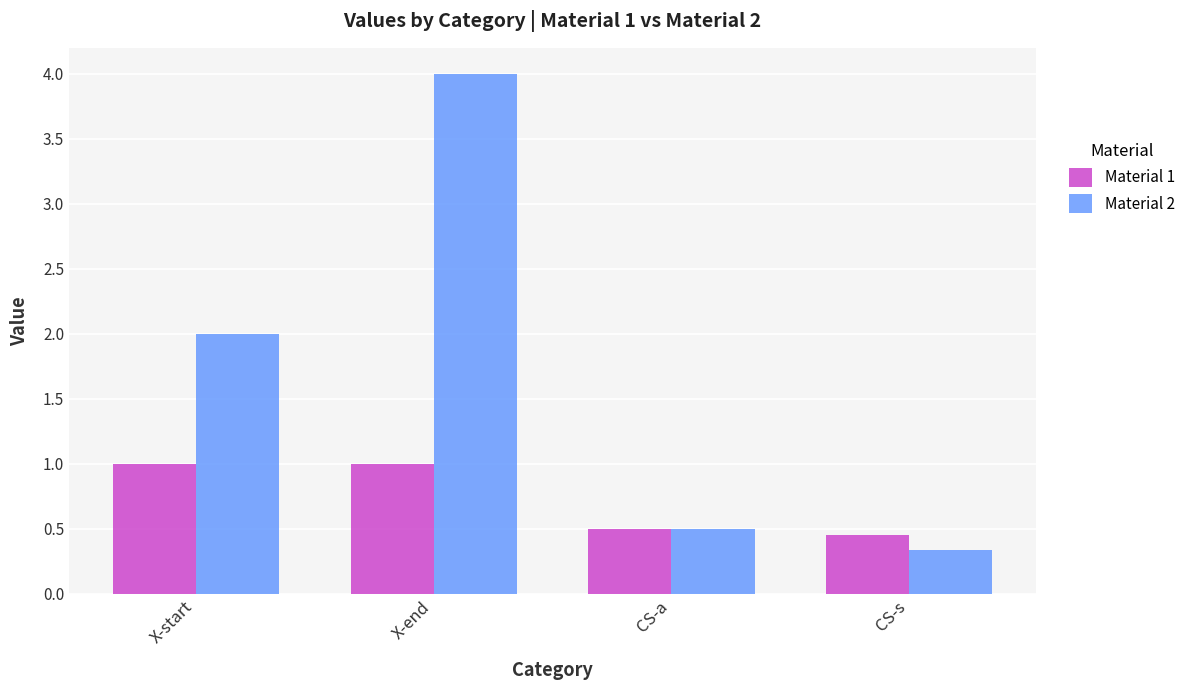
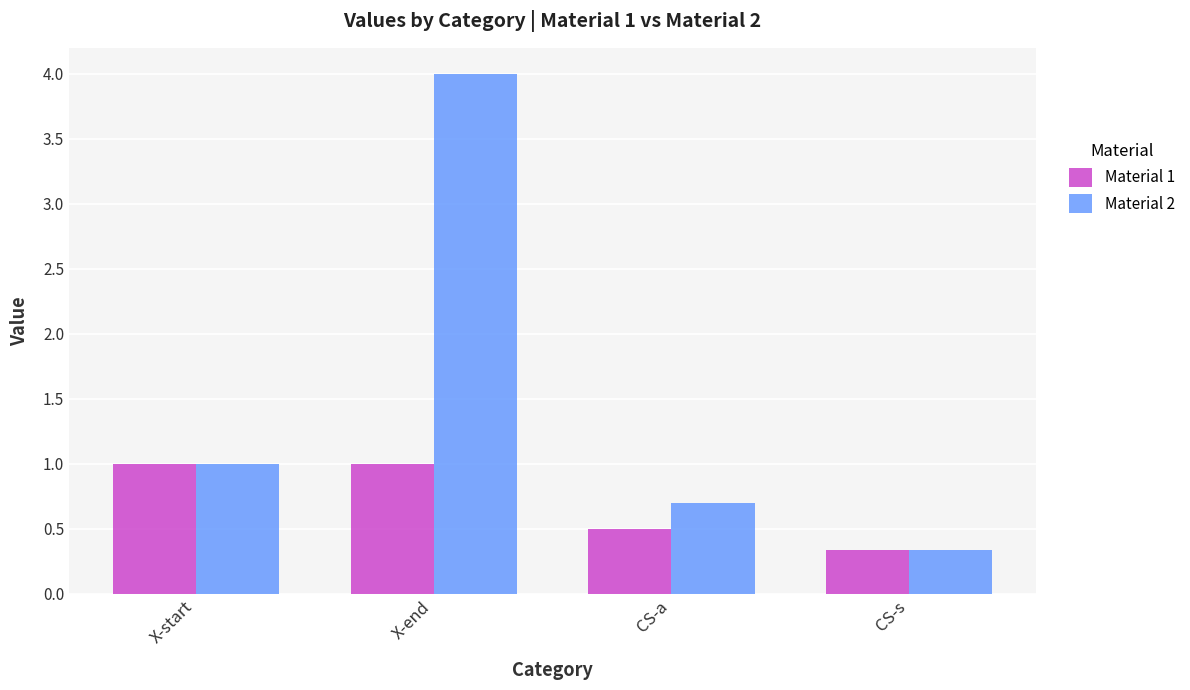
Material 2, X-start: 2 -> 1
Material 2, CS-a: 0.5 -> 0.7
Material 1, CS-s: 0.45 -> 0.34
